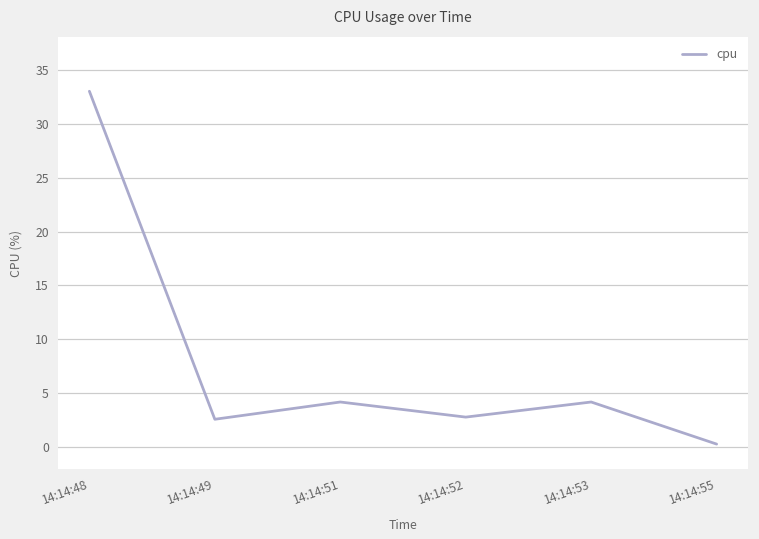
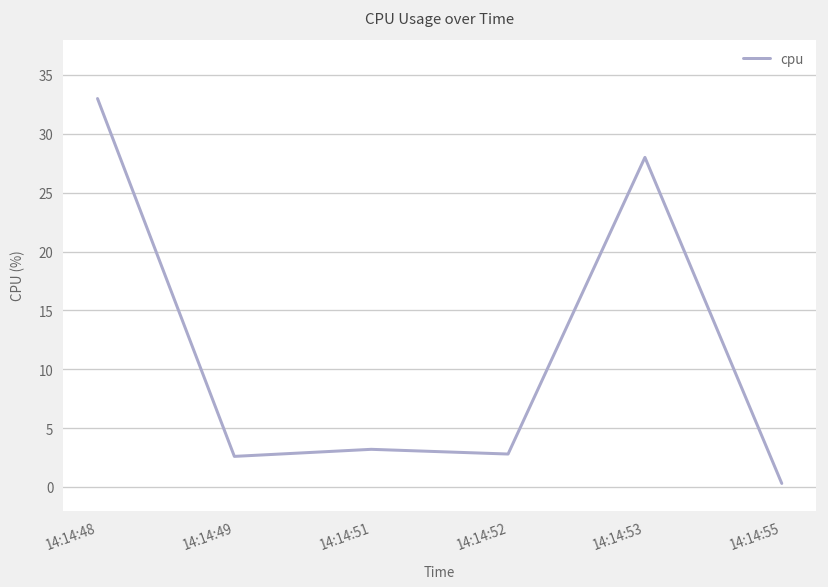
14:14:51: 4 -> 3
14:14:53: 4 -> 28
